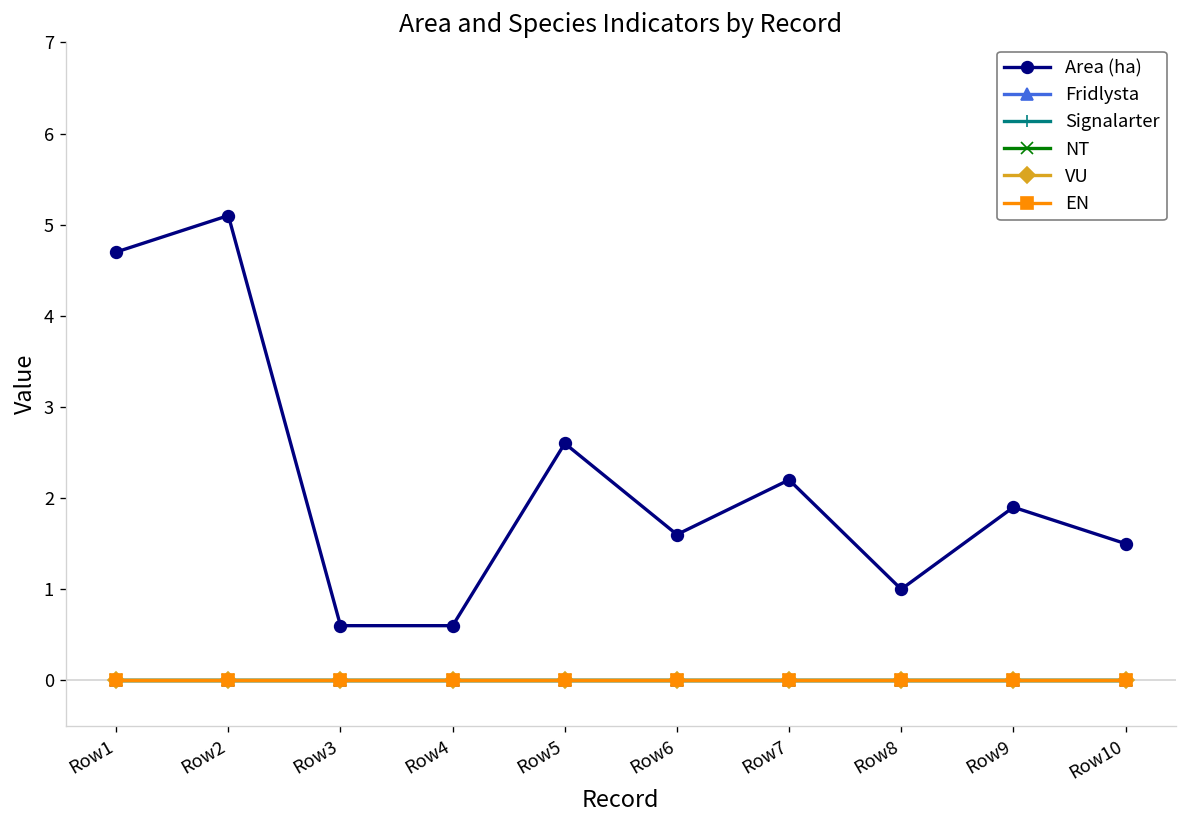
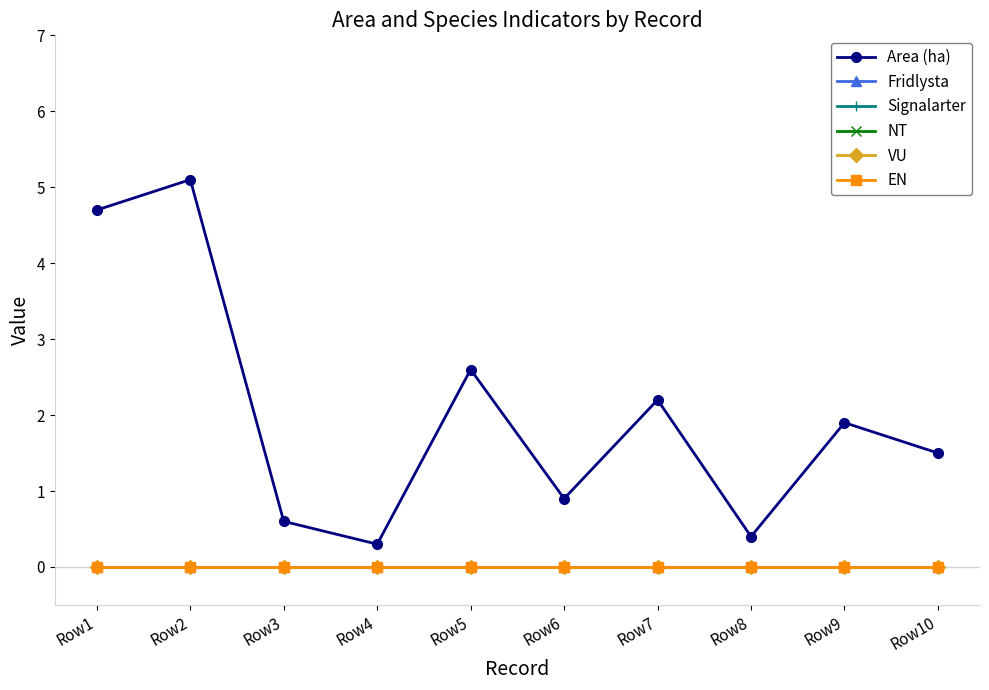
Area (ha), Row4: 0.6 -> 0.3
Area (ha), Row6: 1.6 -> 0.9
Area (ha), Row8: 1.0 -> 0.4
